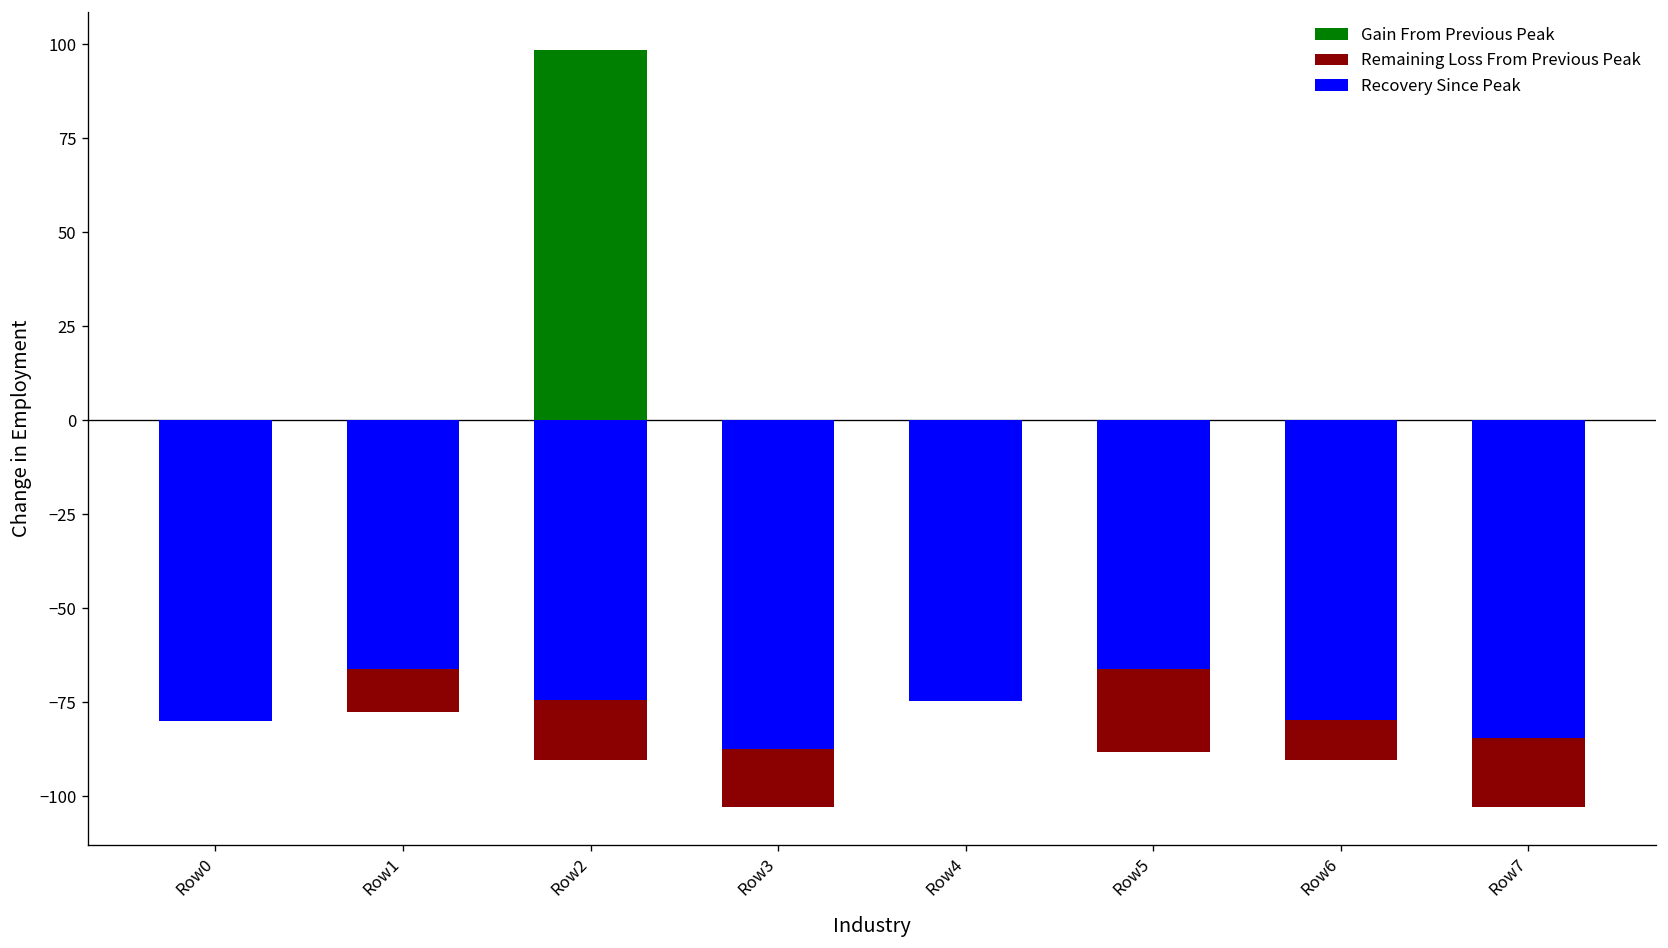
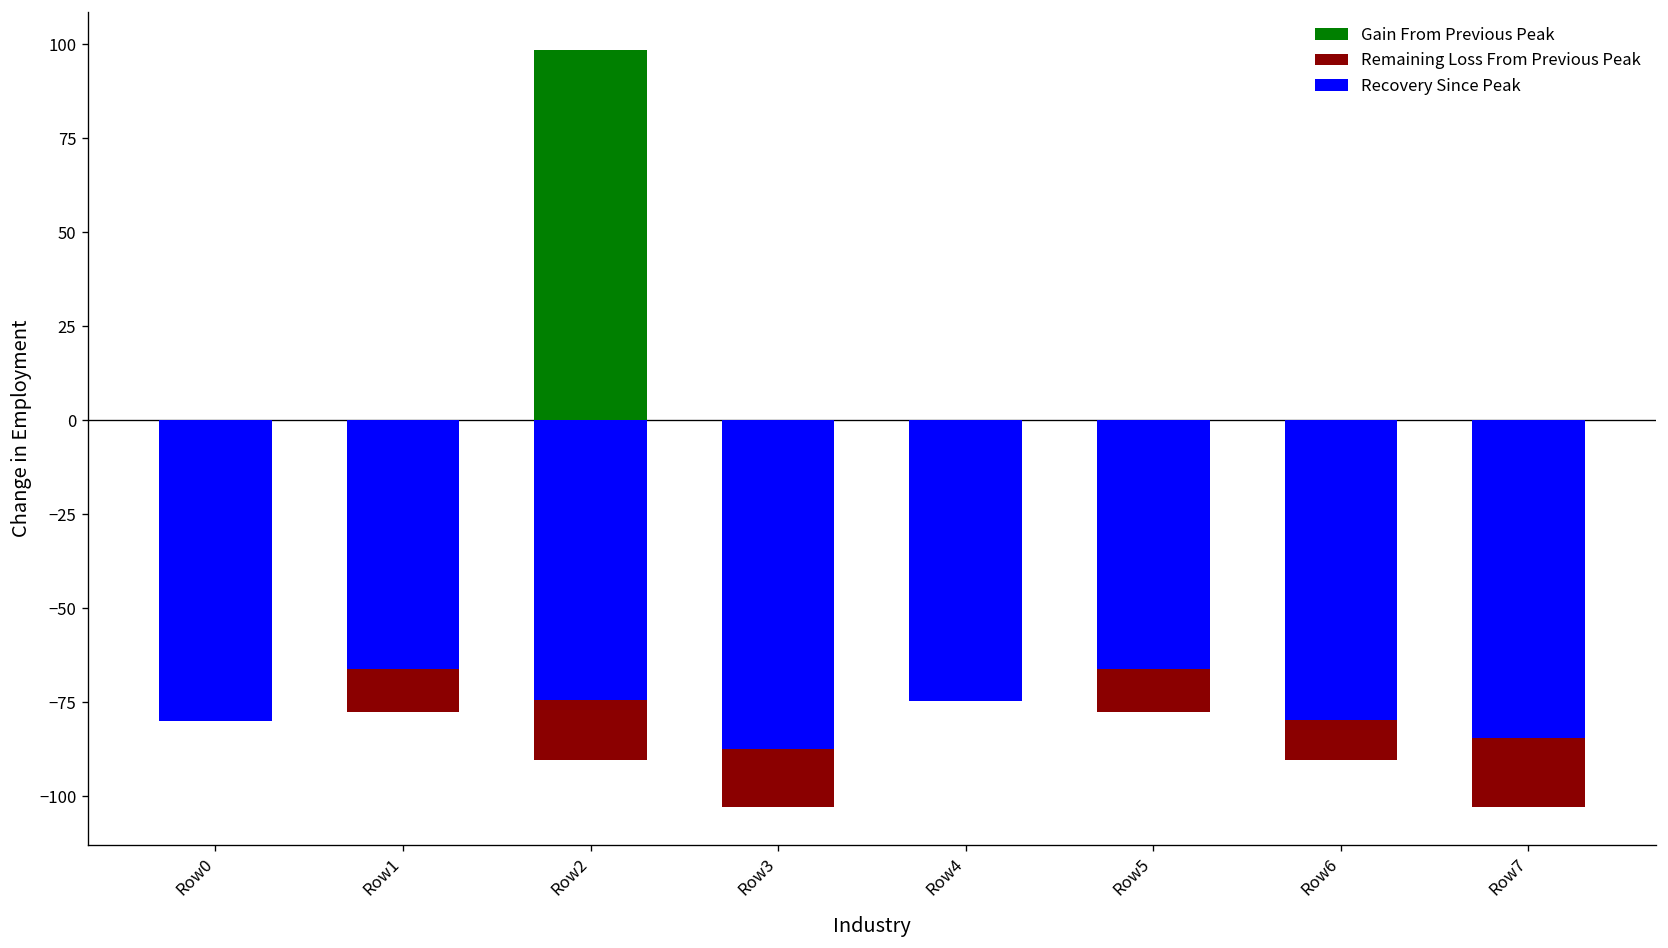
Remaining Loss From Previous Peak, Row5: -88 -> -78
